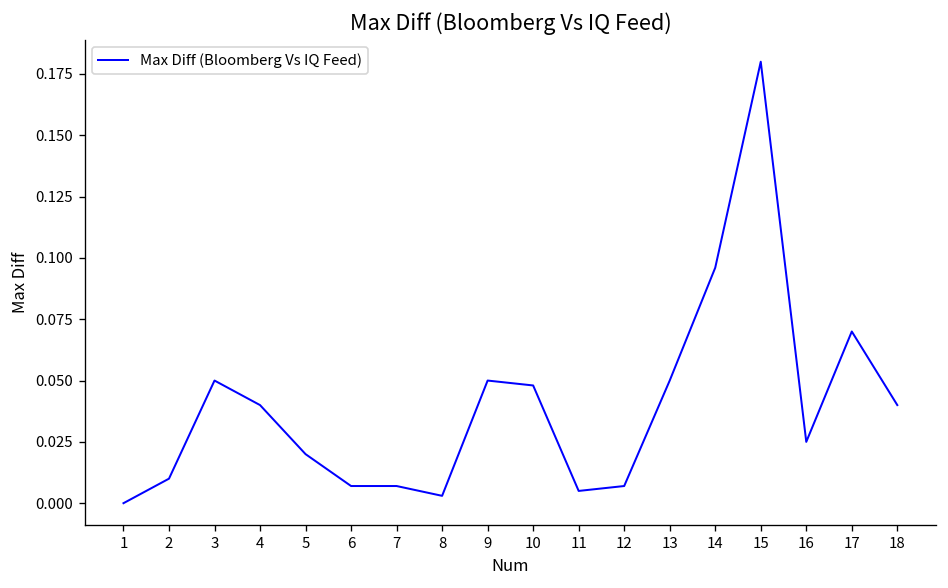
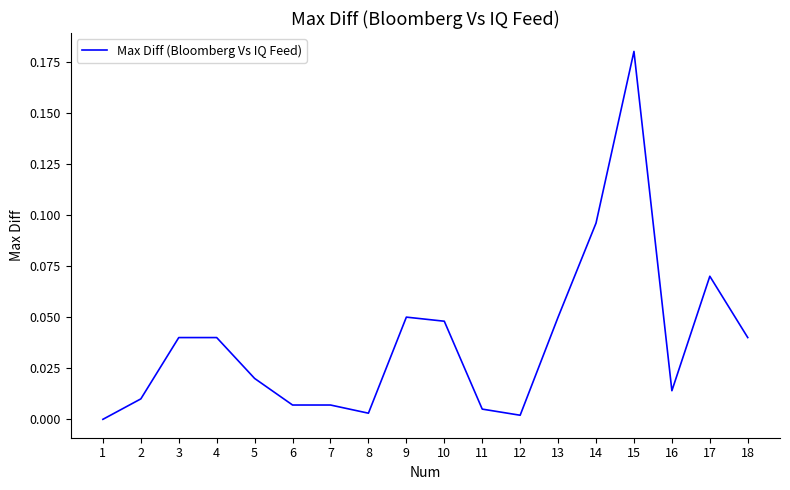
3: 0.05 -> 0.04
12: 0.007 -> 0.002
16: 0.025 -> 0.014
